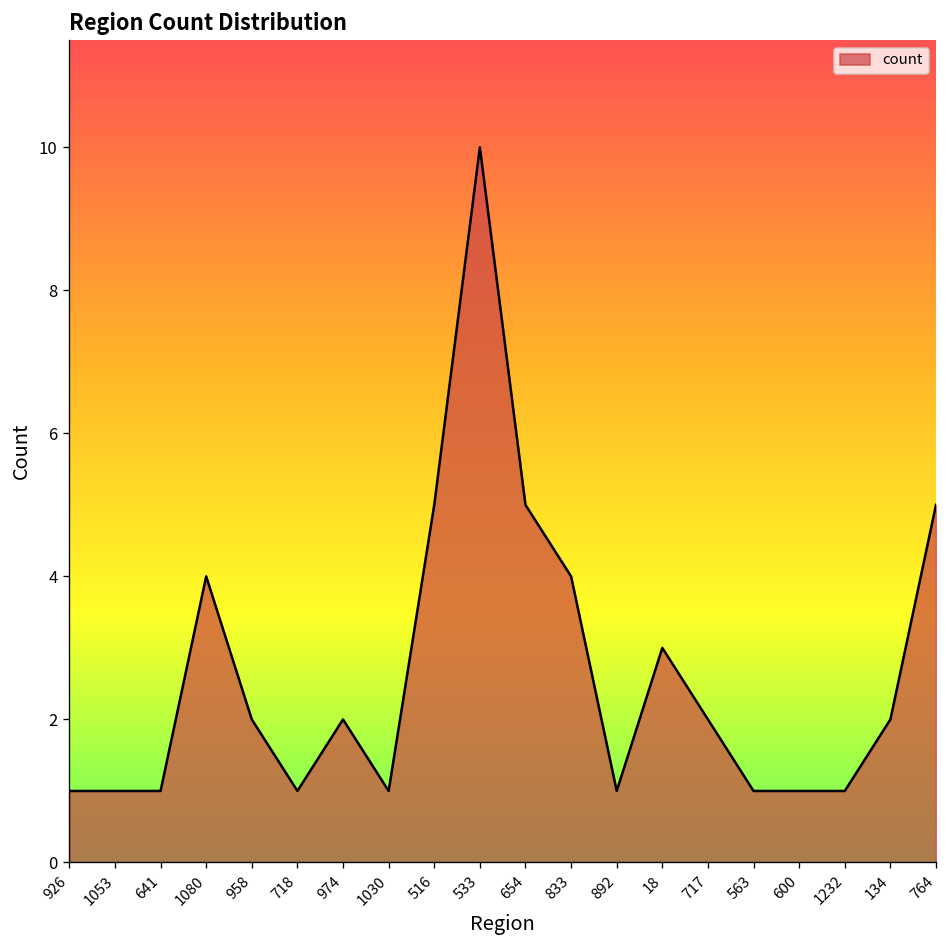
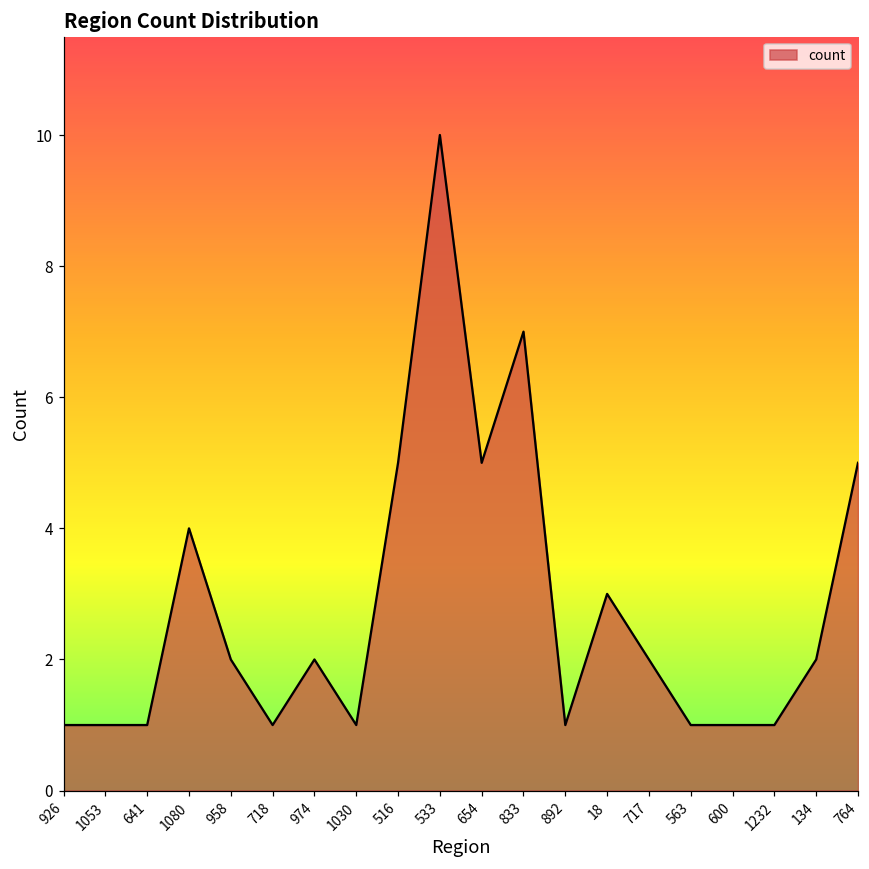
833: 4 -> 7
